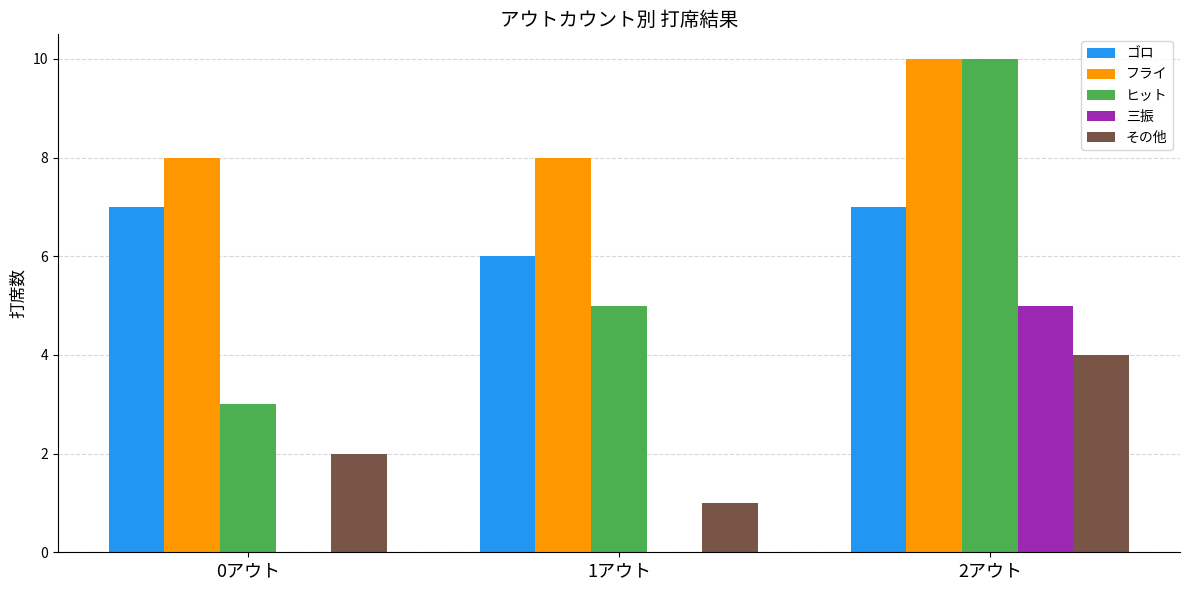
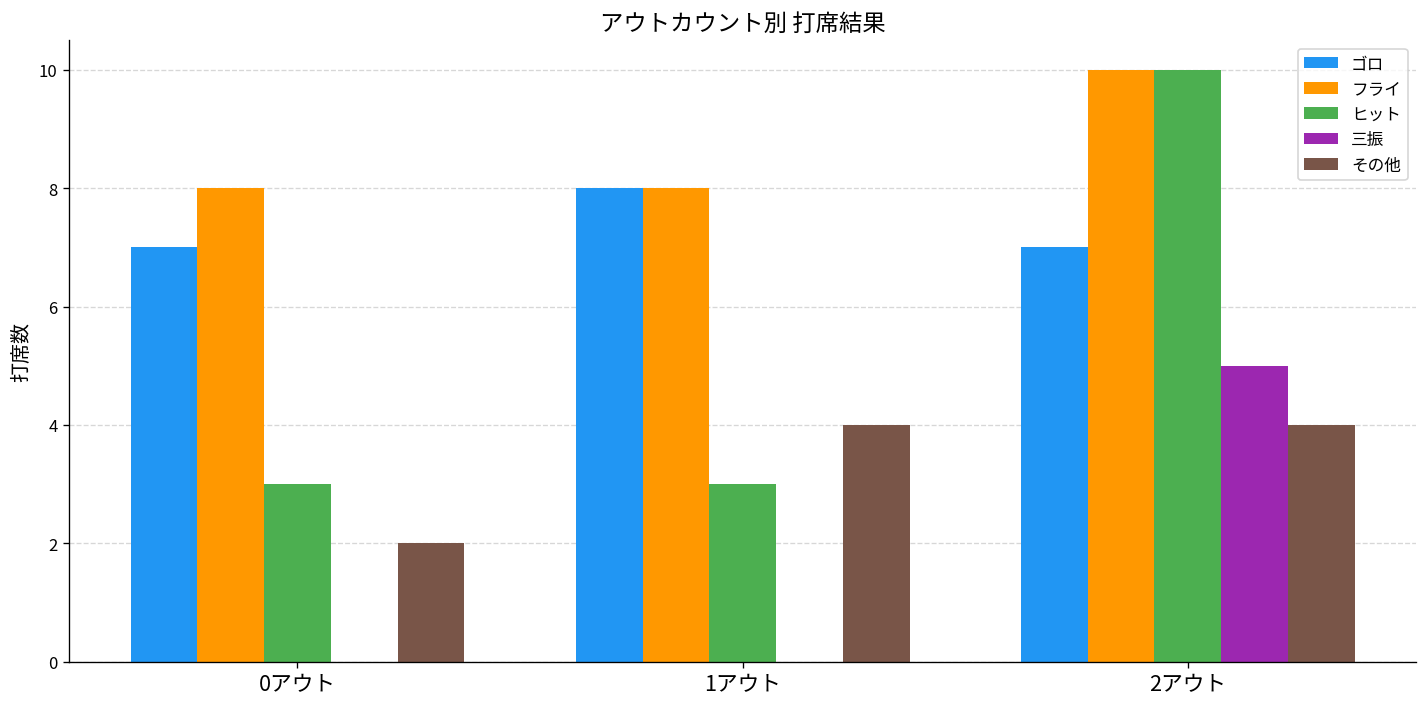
ゴロ, 1アウト: 6 -> 8
ヒット, 1アウト: 5 -> 3
その他, 1アウト: 1 -> 4
